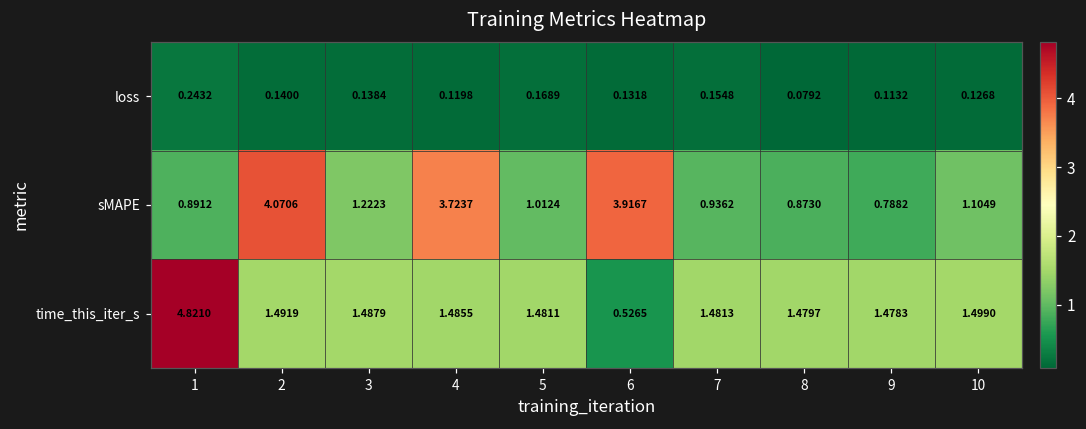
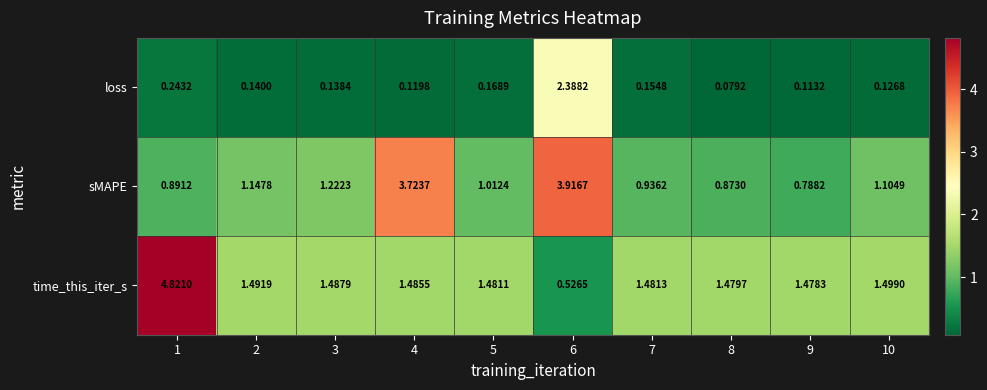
loss, 6: 0.1318 -> 2.3882
sMAPE, 2: 4.0706 -> 1.1478
